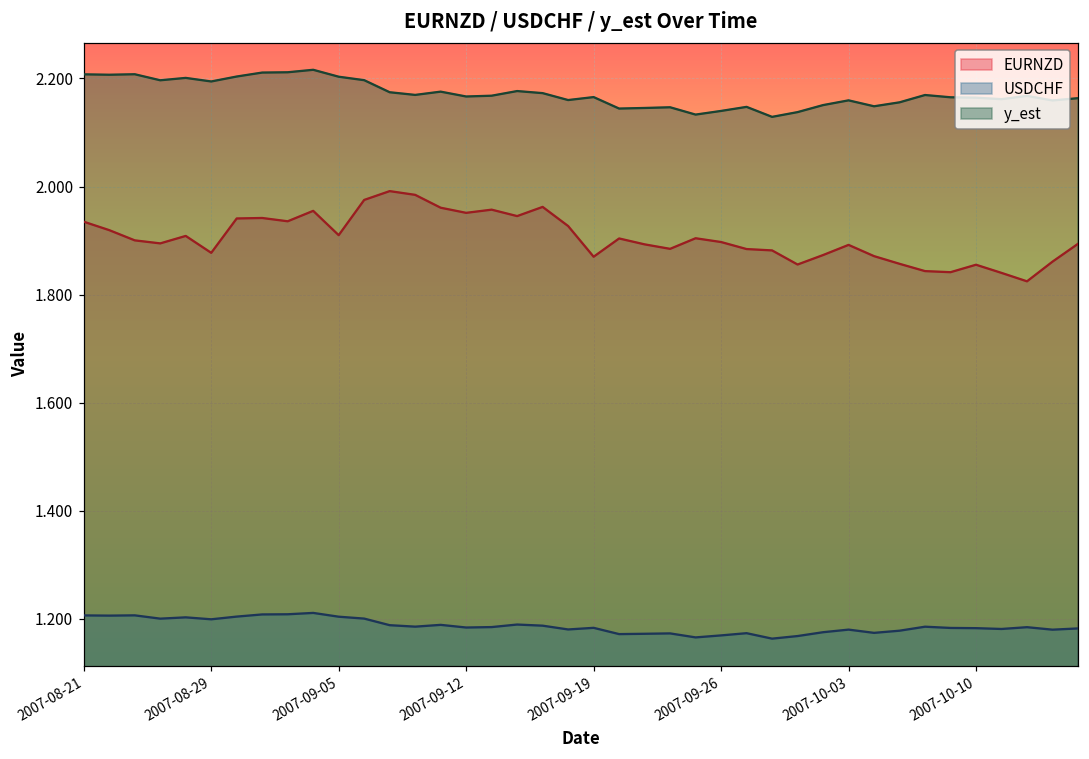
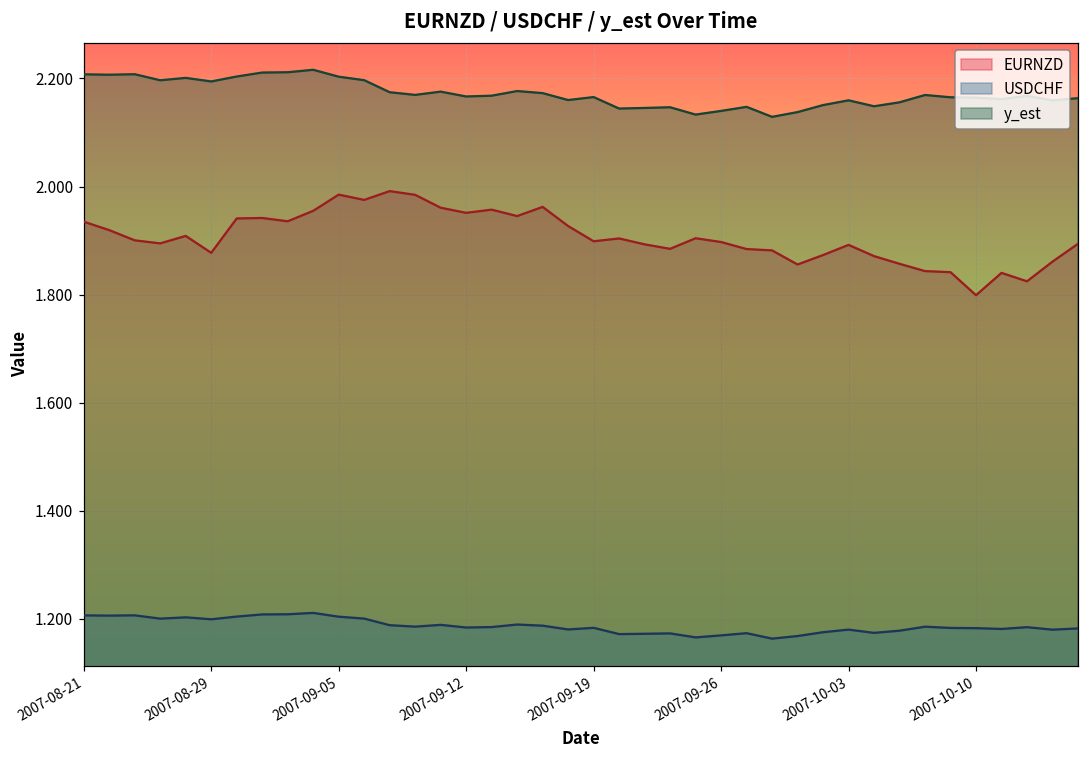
EURNZD, 2007-09-05: 1.91 -> 1.99
EURNZD, 2007-09-19: 1.87 -> 1.90
EURNZD, 2007-10-10: 1.86 -> 1.80
